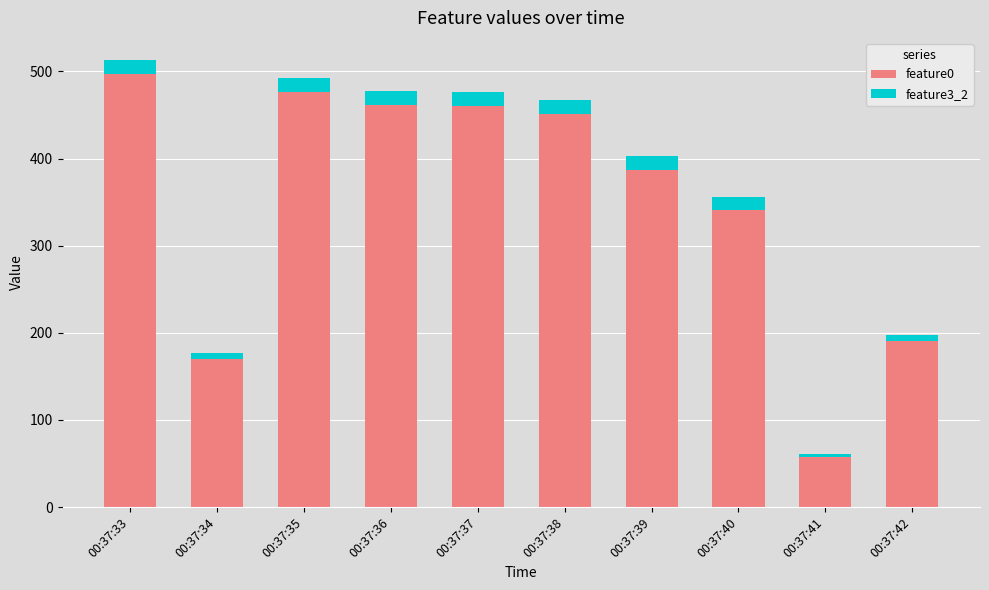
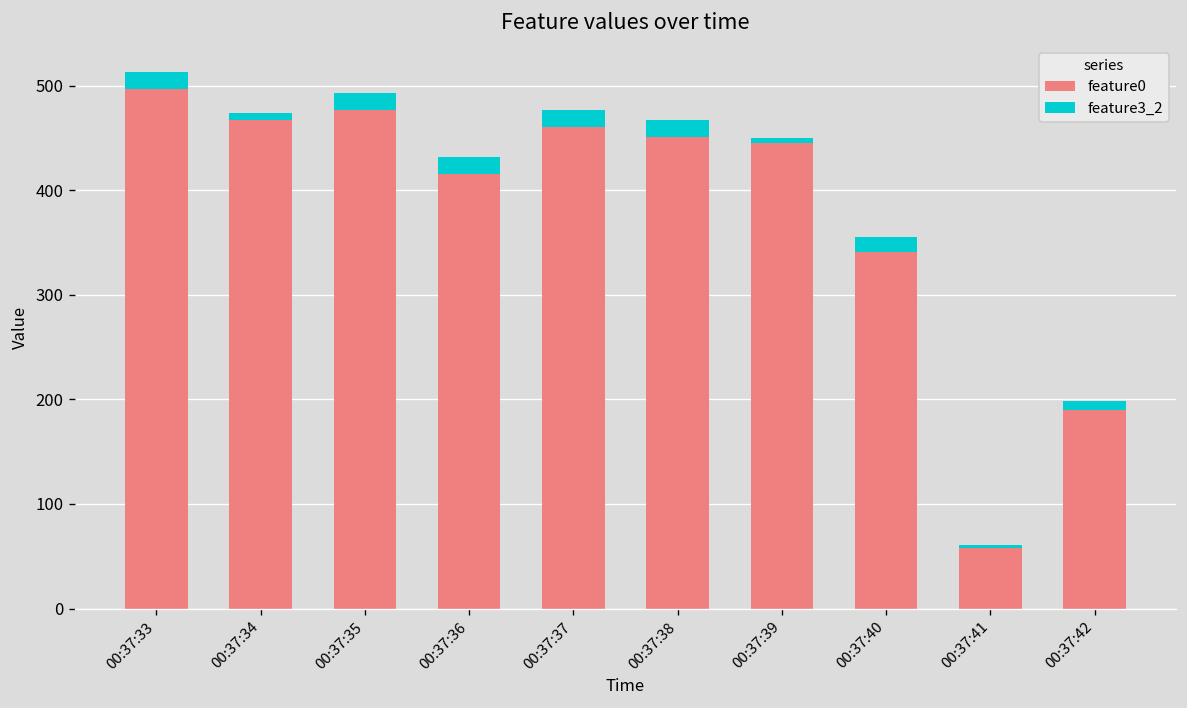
feature0, 00:37:34: 170 -> 470
feature0, 00:37:36: 460 -> 420
feature0, 00:37:39: 390 -> 440
feature3_2, 00:37:39: 20 -> 10
